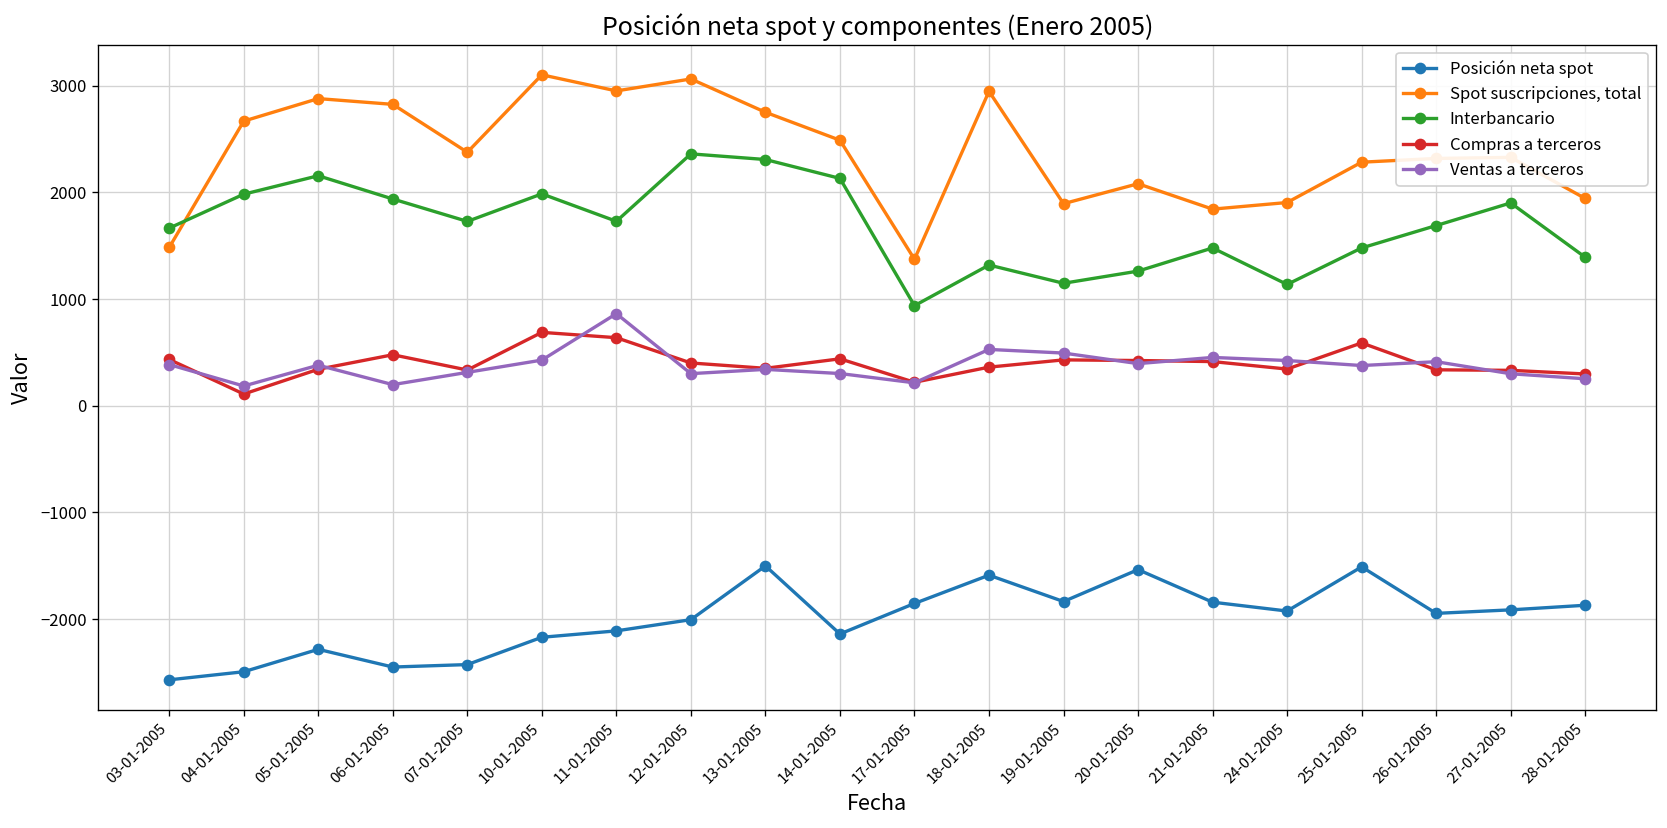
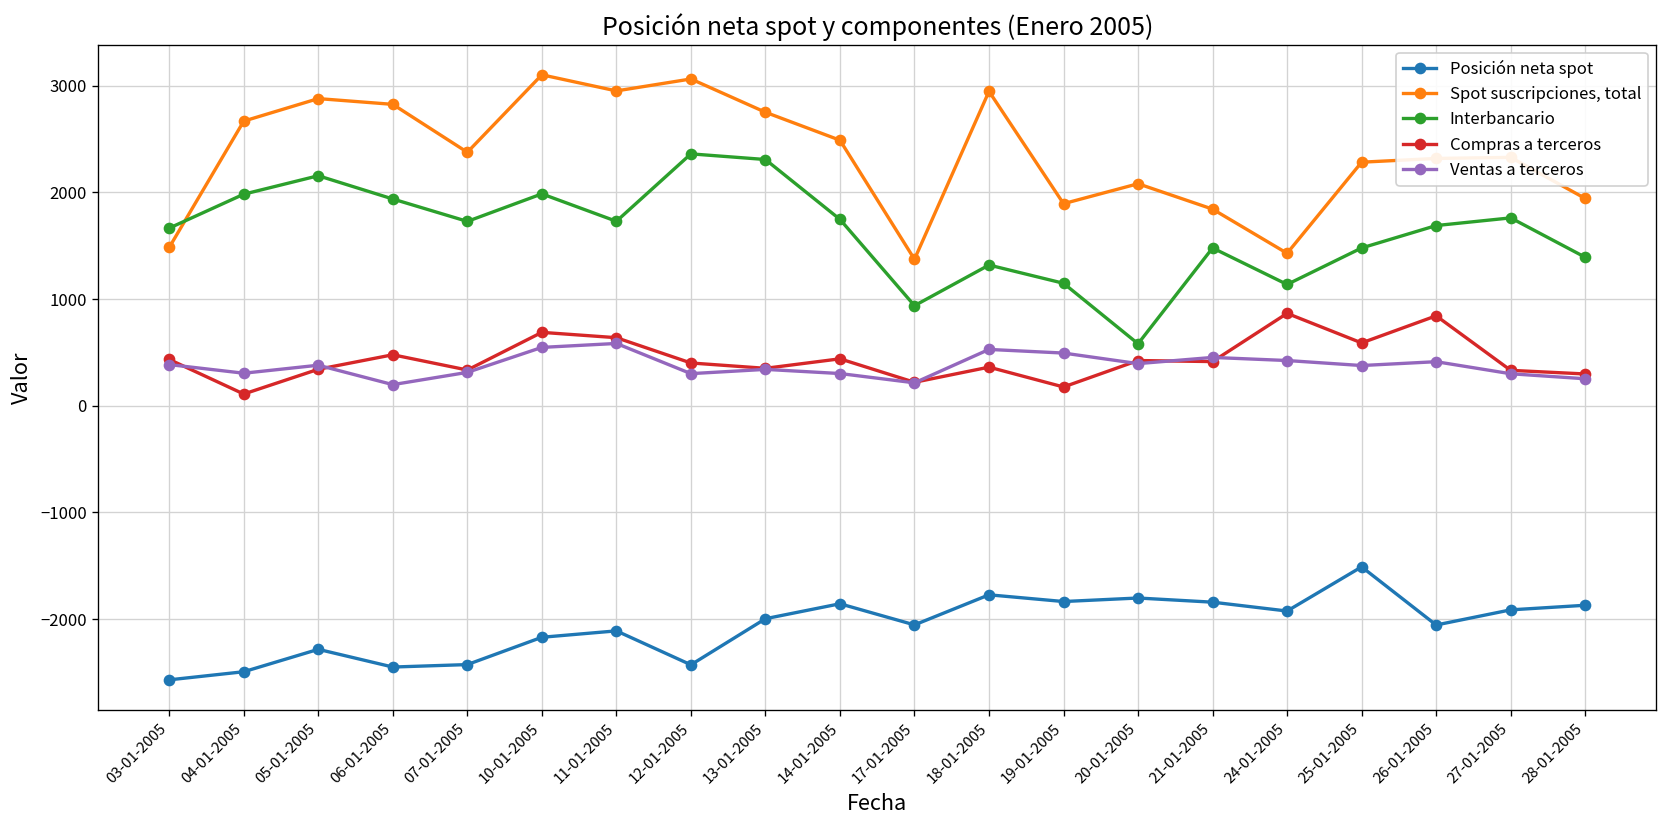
Ventas a terceros, 04-01-2005: 200 -> 300
Ventas a terceros, 10-01-2005: 400 -> 500
Ventas a terceros, 11-01-2005: 900 -> 600
Posición neta spot, 12-01-2005: -2000 -> -2400
Posición neta spot, 13-01-2005: -1500 -> -2000
Posición neta spot, 14-01-2005: -2100 -> -1900
Interbancario, 14-01-2005: 2100 -> 1700
Posición neta spot, 17-01-2005: -1900 -> -2100
Posición neta spot, 18-01-2005: -1600 -> -1800
Compras a terceros, 19-01-2005: 400 -> 200
Posición neta spot, 20-01-2005: -1500 -> -1800
Interbancario, 20-01-2005: 1300 -> 600
Spot suscripciones, total, 24-01-2005: 1900 -> 1400
Compras a terceros, 24-01-2005: 300 -> 900
Posición neta spot, 26-01-2005: -1900 -> -2100
Compras a terceros, 26-01-2005: 300 -> 800
Interbancario, 27-01-2005: 1900 -> 1800
